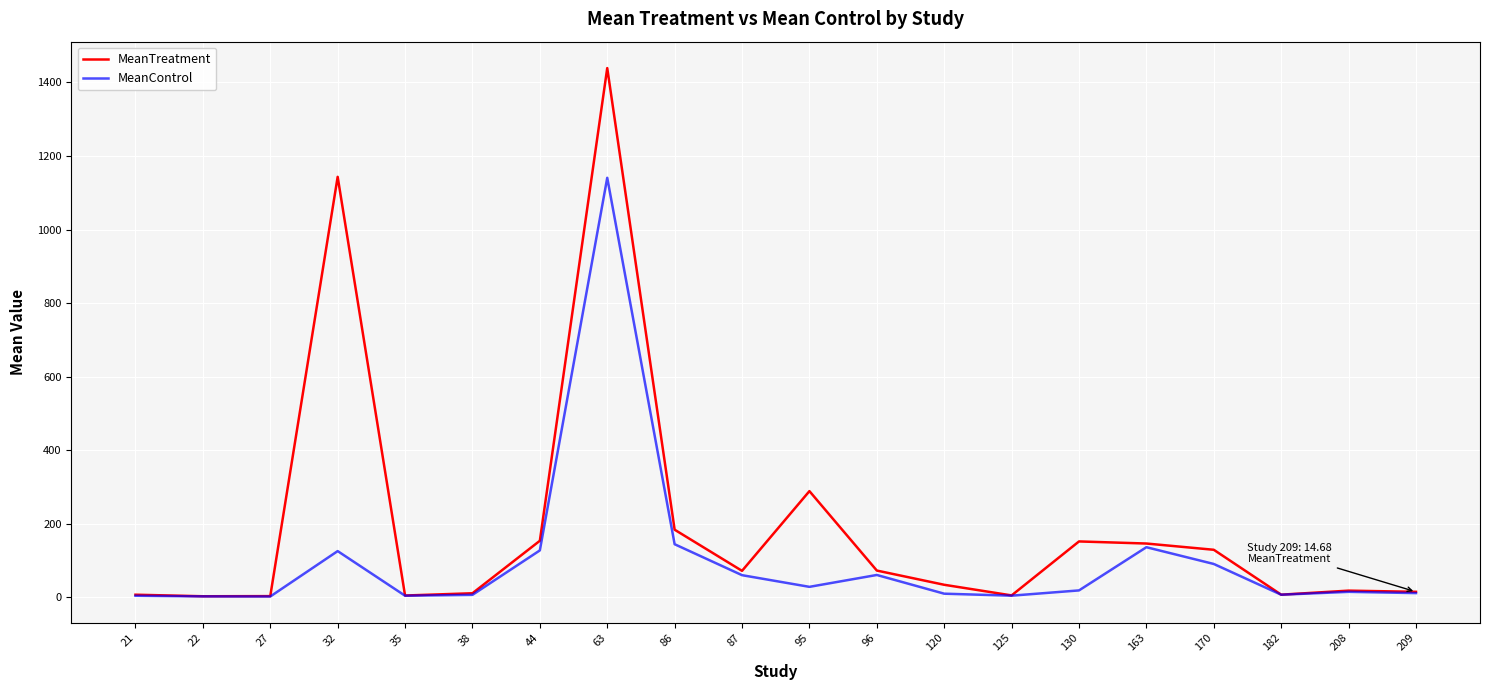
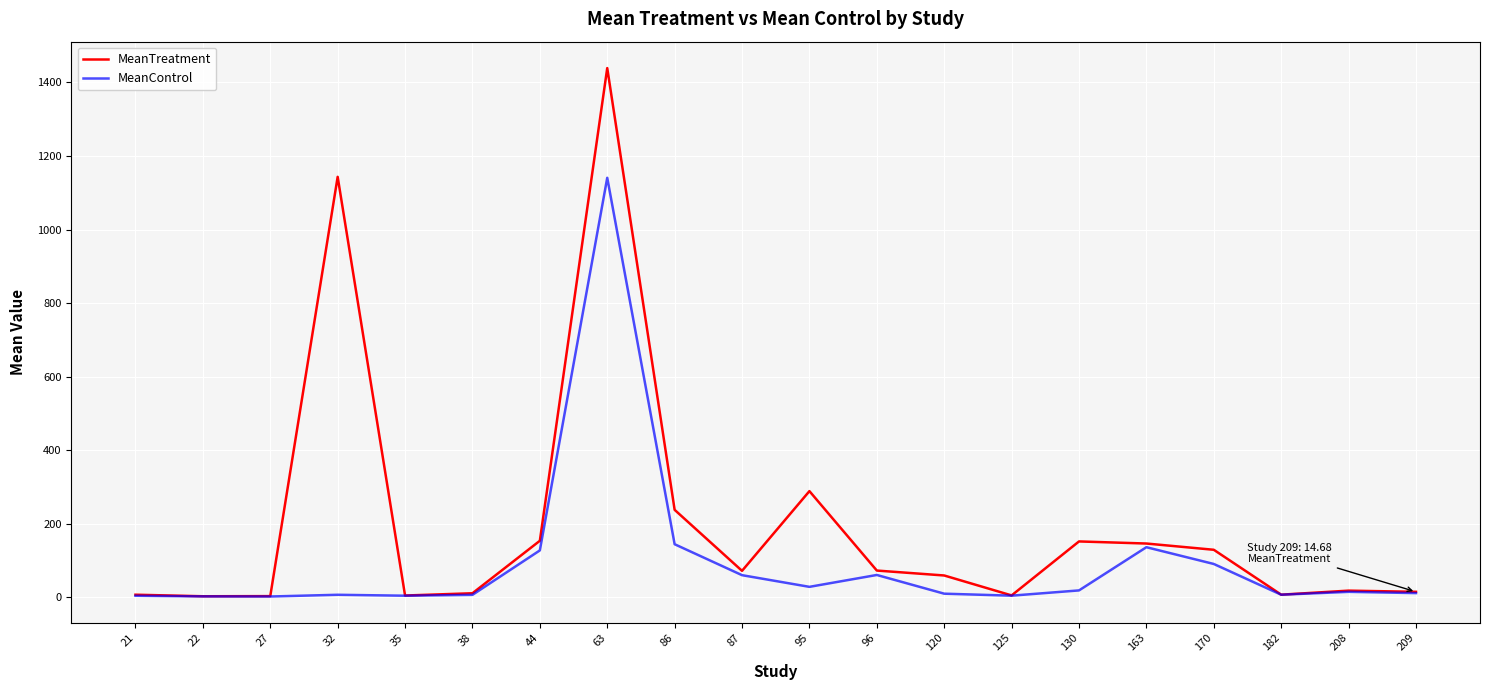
MeanControl, 32: 130 -> 10
MeanTreatment, 86: 180 -> 240
MeanTreatment, 120: 30 -> 60
